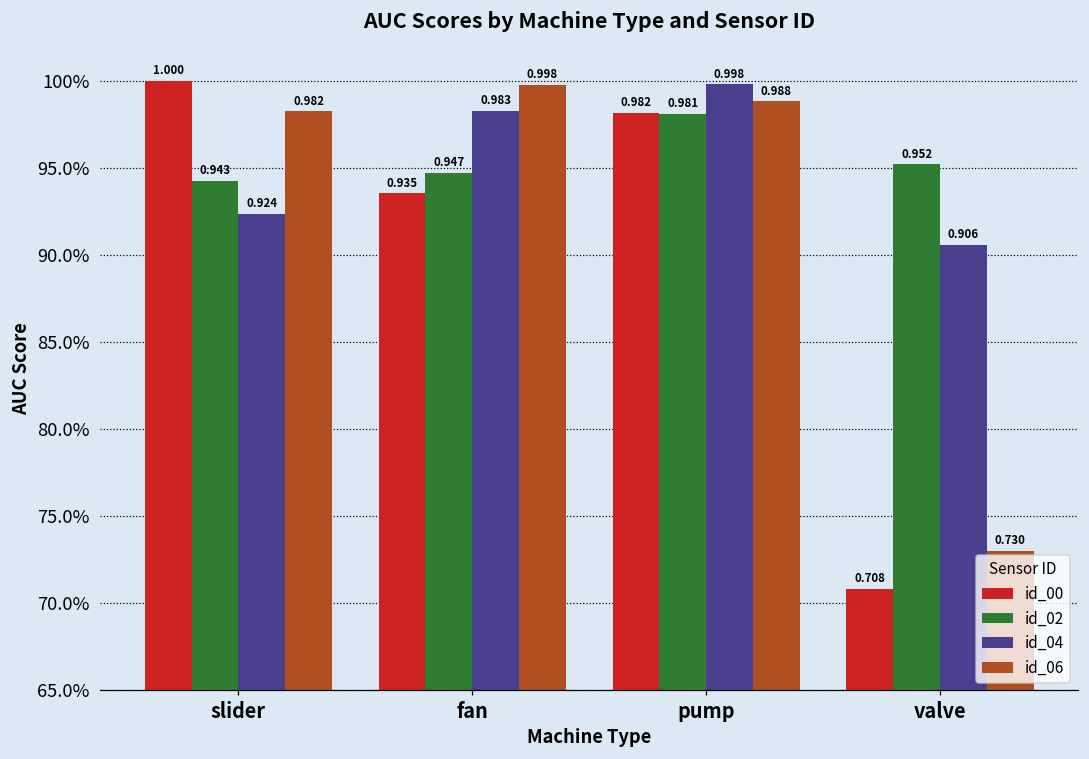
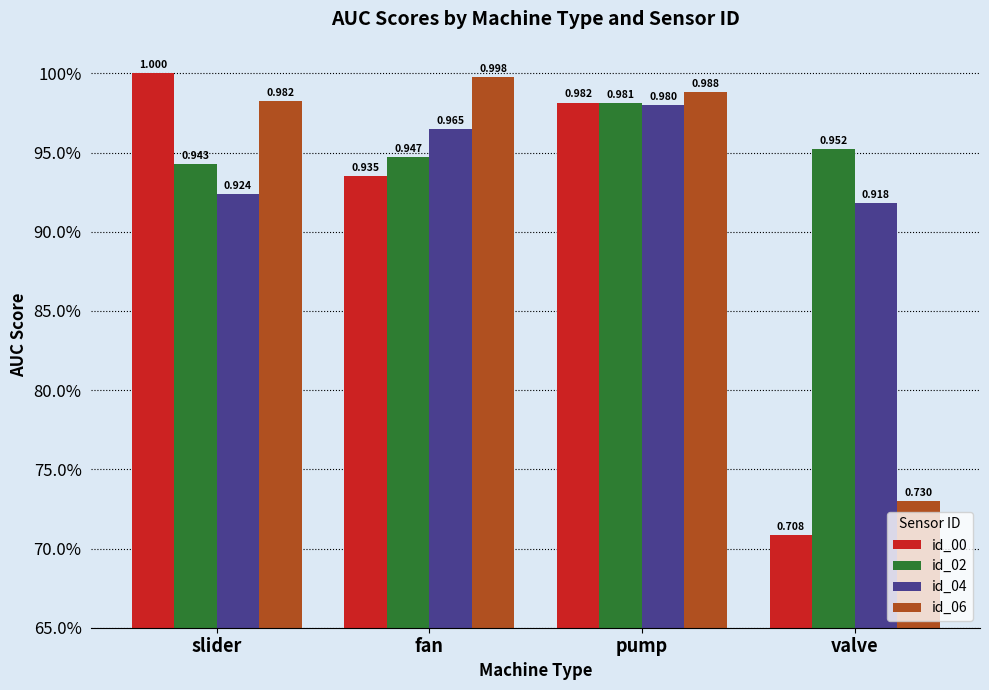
id_04, fan: 0.983 -> 0.965
id_04, pump: 0.998 -> 0.980
id_04, valve: 0.906 -> 0.918
